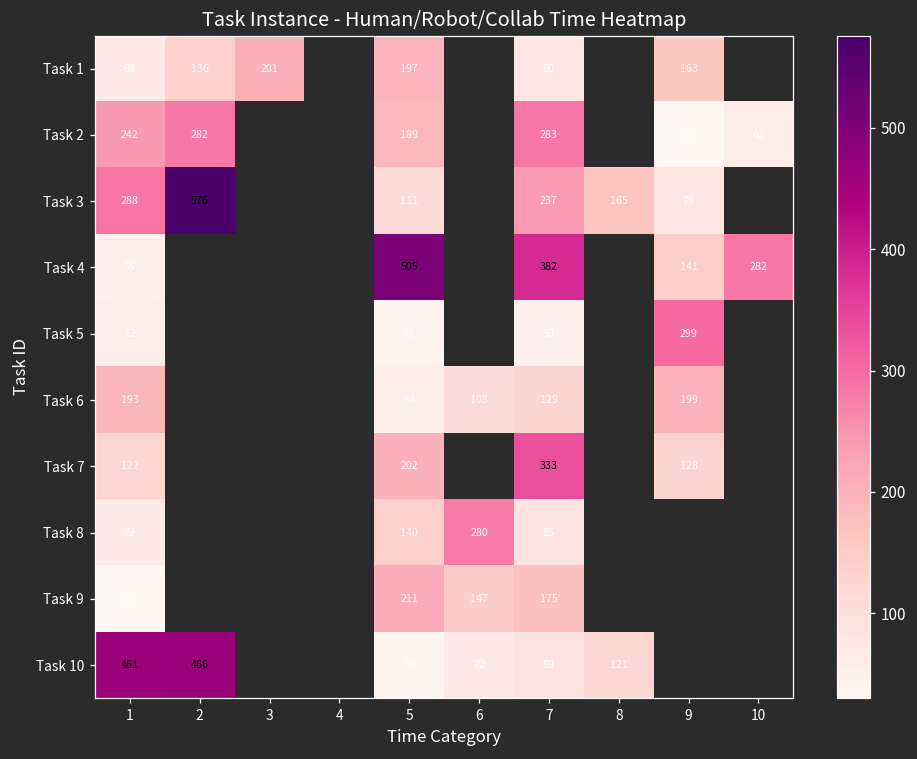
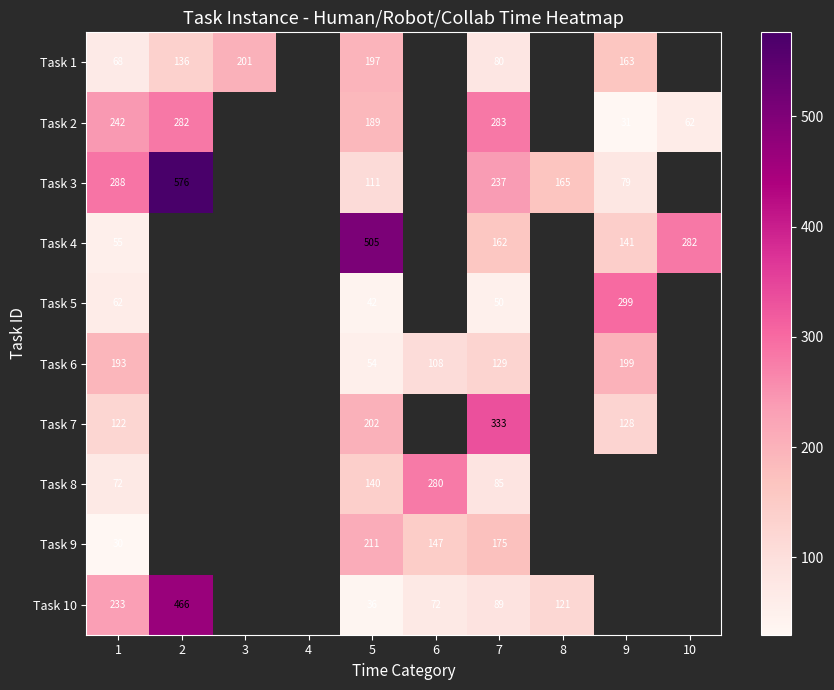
Task 4, 7: 382 -> 162
Task 10, 1: 461 -> 233
